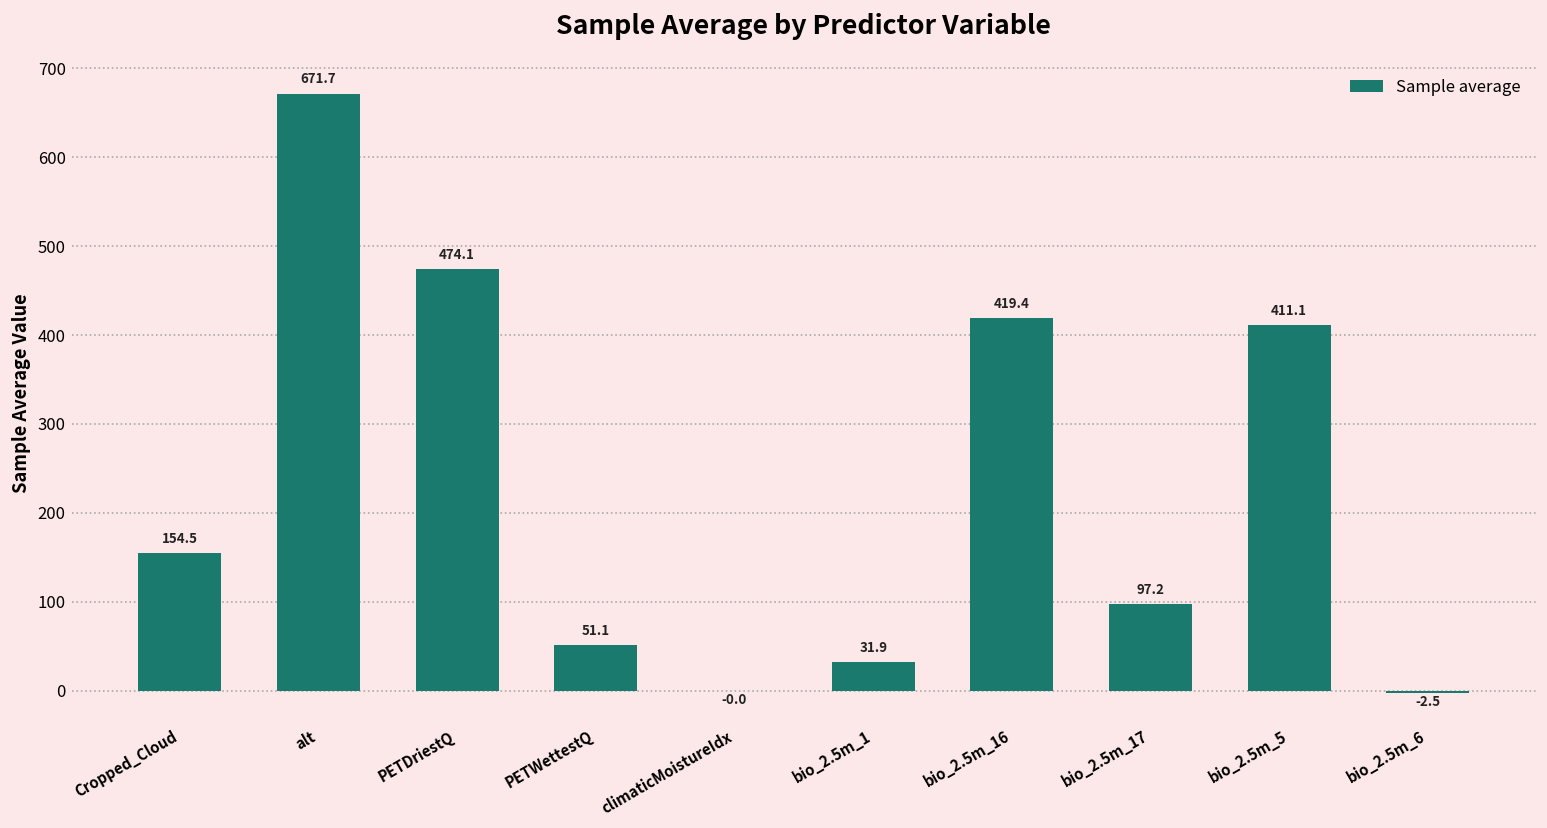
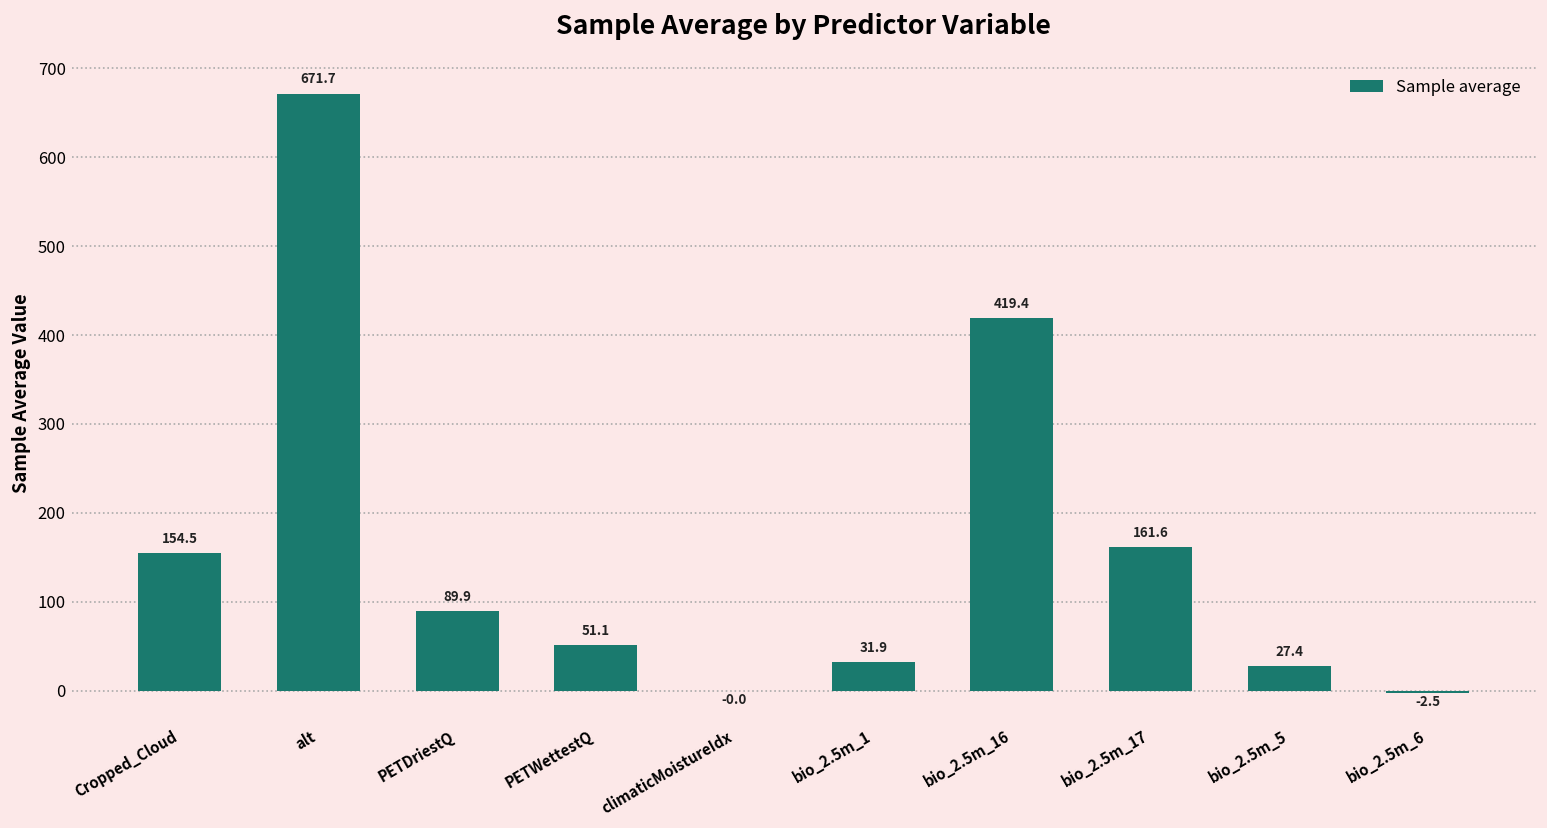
PETDriestQ: 474.1 -> 89.9
bio_2.5m_17: 97.2 -> 161.6
bio_2.5m_5: 411.1 -> 27.4
